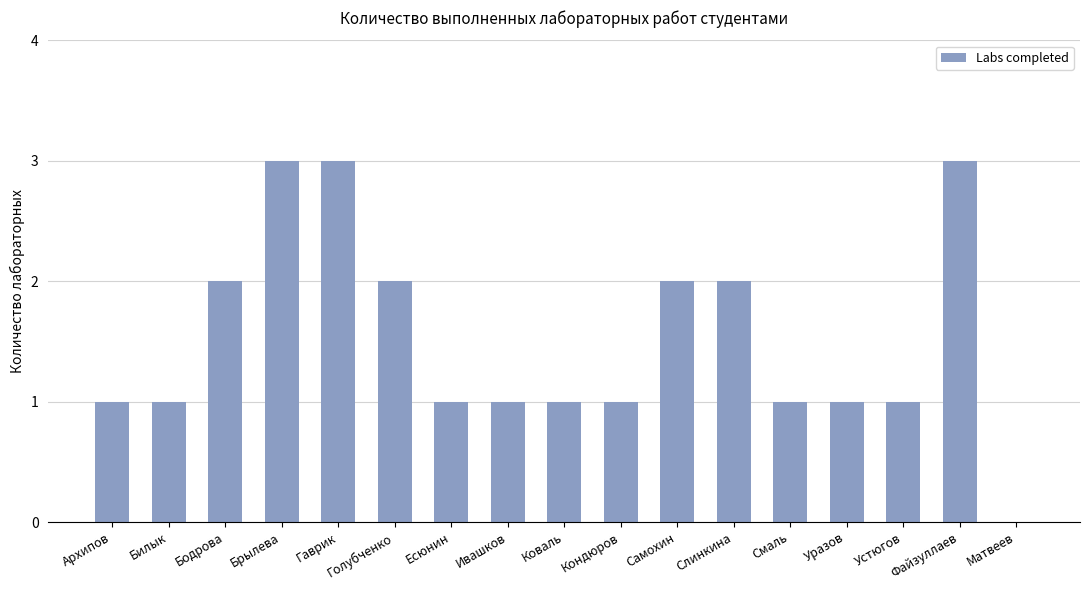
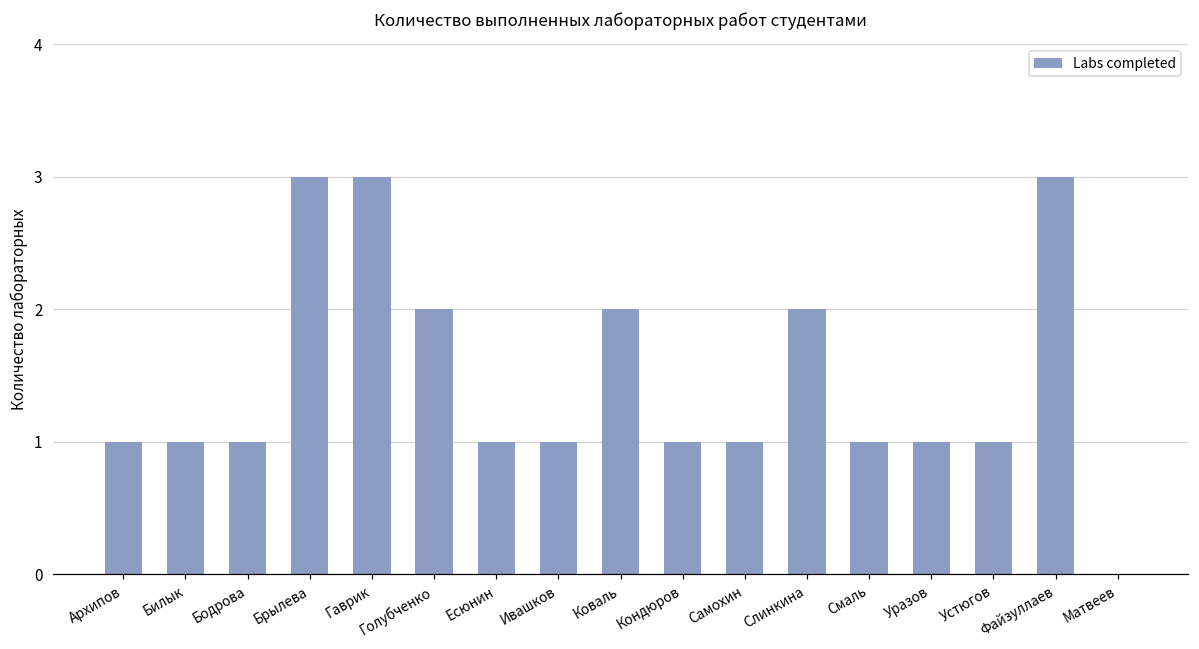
Бодрова: 2 -> 1
Коваль: 1 -> 2
Самохин: 2 -> 1
